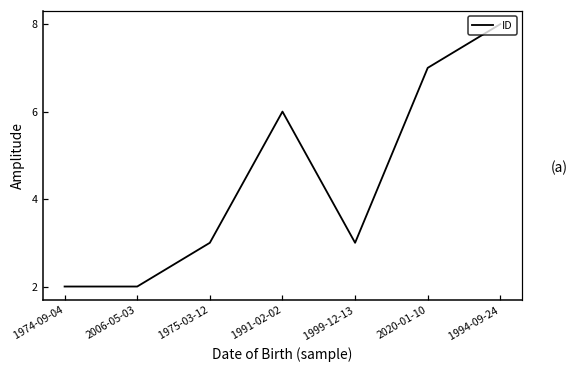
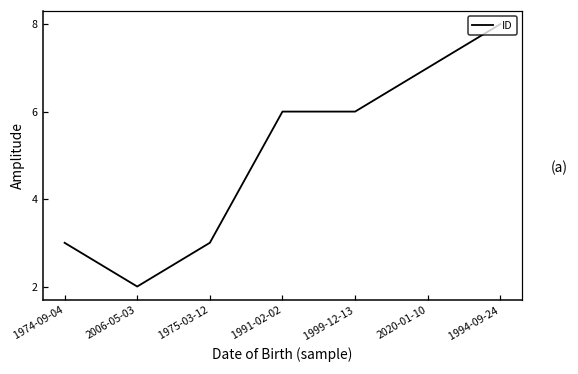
1974-09-04: 2 -> 3
1999-12-13: 3 -> 6
